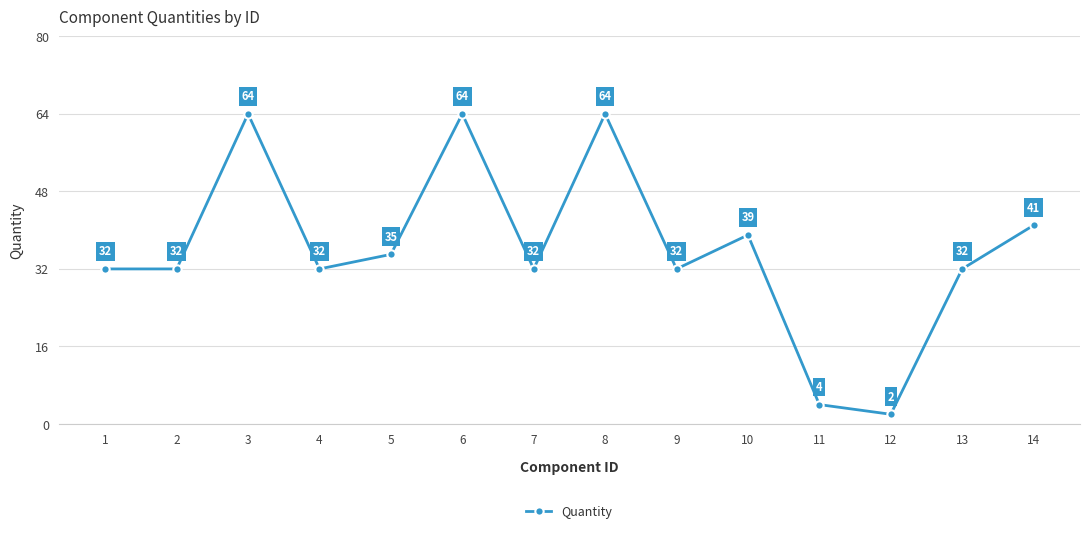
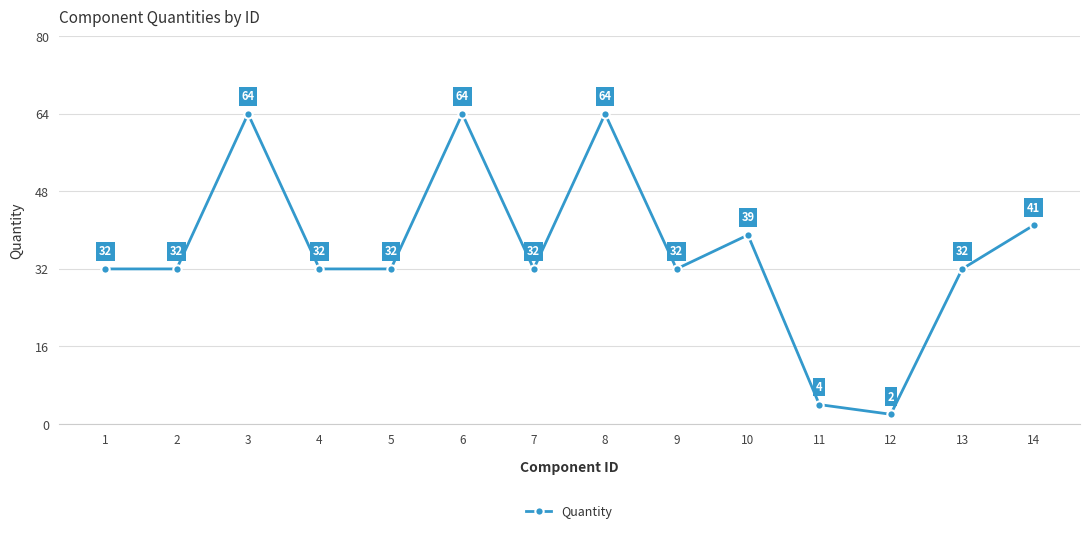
5: 35 -> 32
